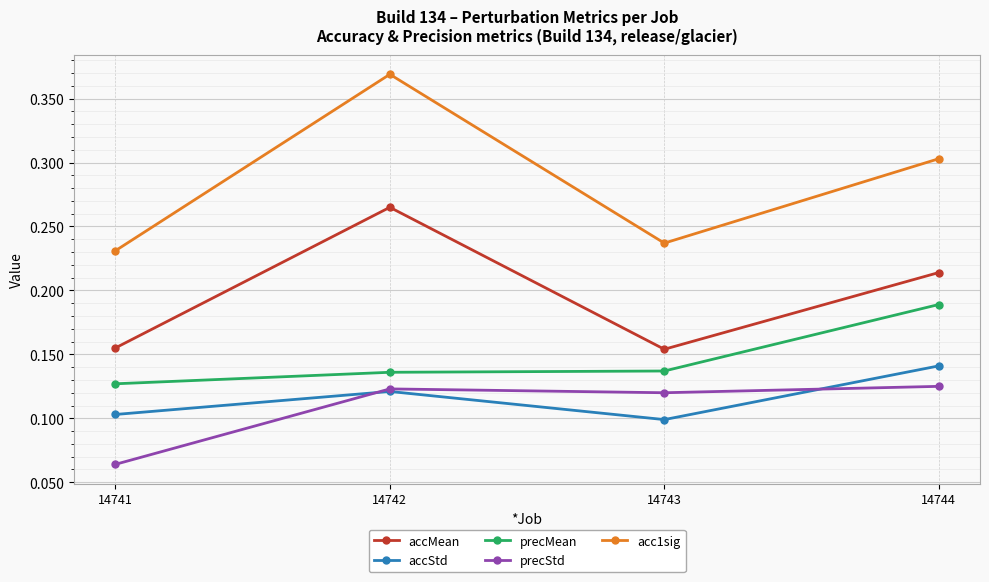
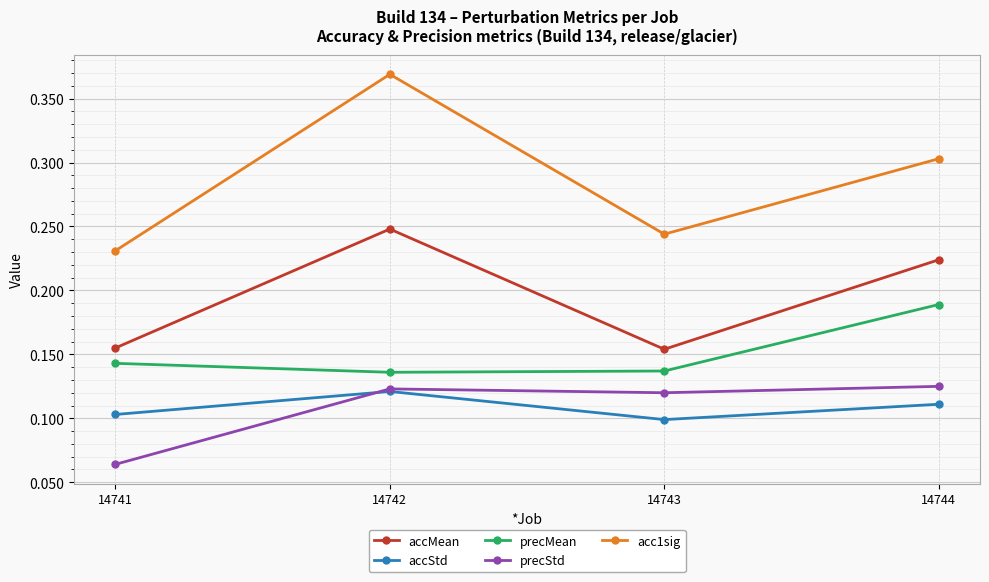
precMean, 14741: 0.127 -> 0.143
accMean, 14742: 0.265 -> 0.248
acc1sig, 14743: 0.237 -> 0.244
accMean, 14744: 0.214 -> 0.224
accStd, 14744: 0.141 -> 0.111
